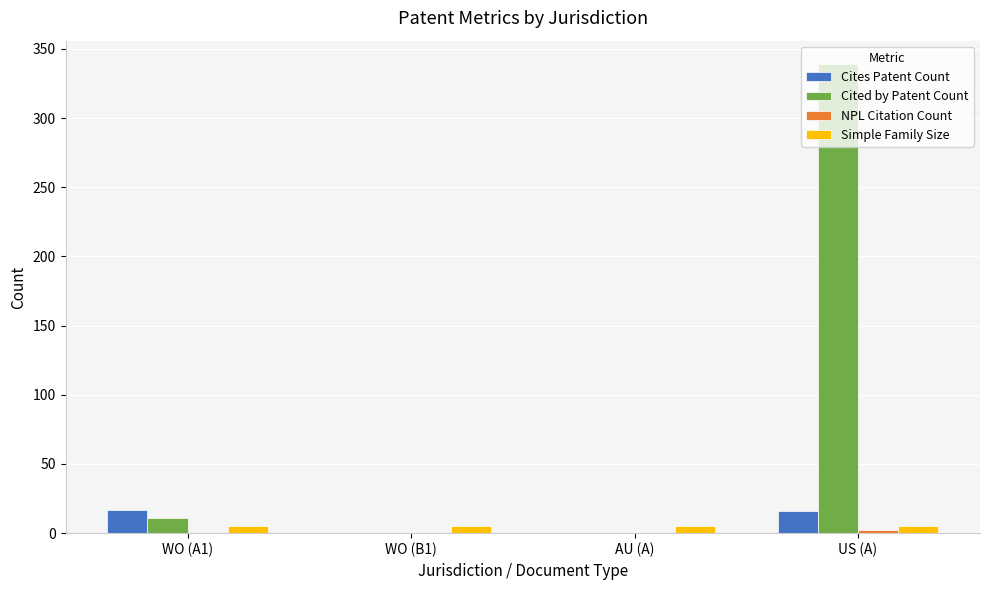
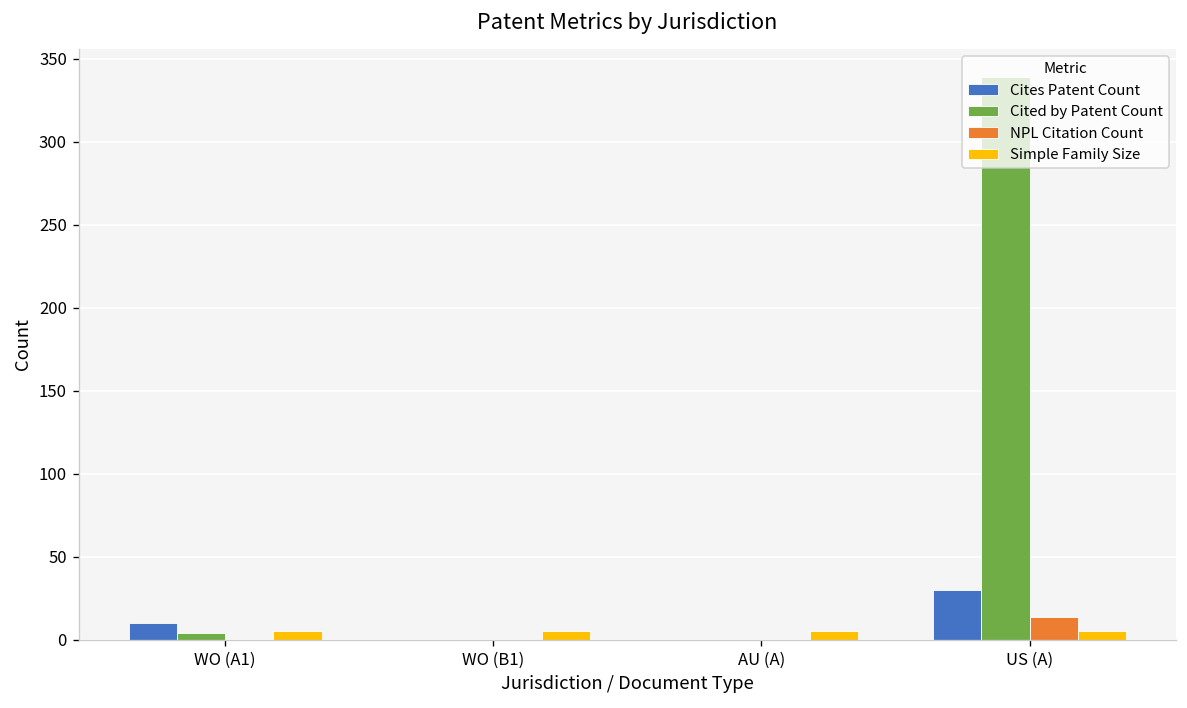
Cites Patent Count, WO (A1): 17 -> 10
Cited by Patent Count, WO (A1): 11 -> 4
Cites Patent Count, US (A): 16 -> 30
NPL Citation Count, US (A): 2 -> 14
